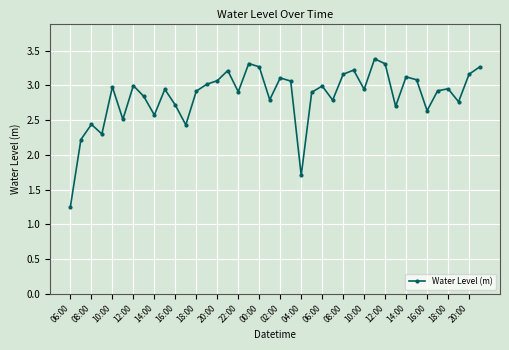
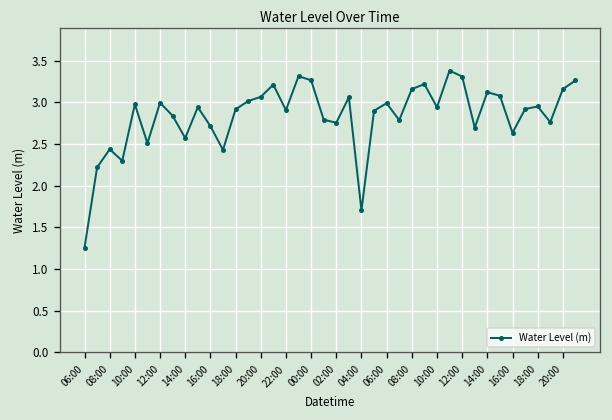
02:00: 3.1 -> 2.8
